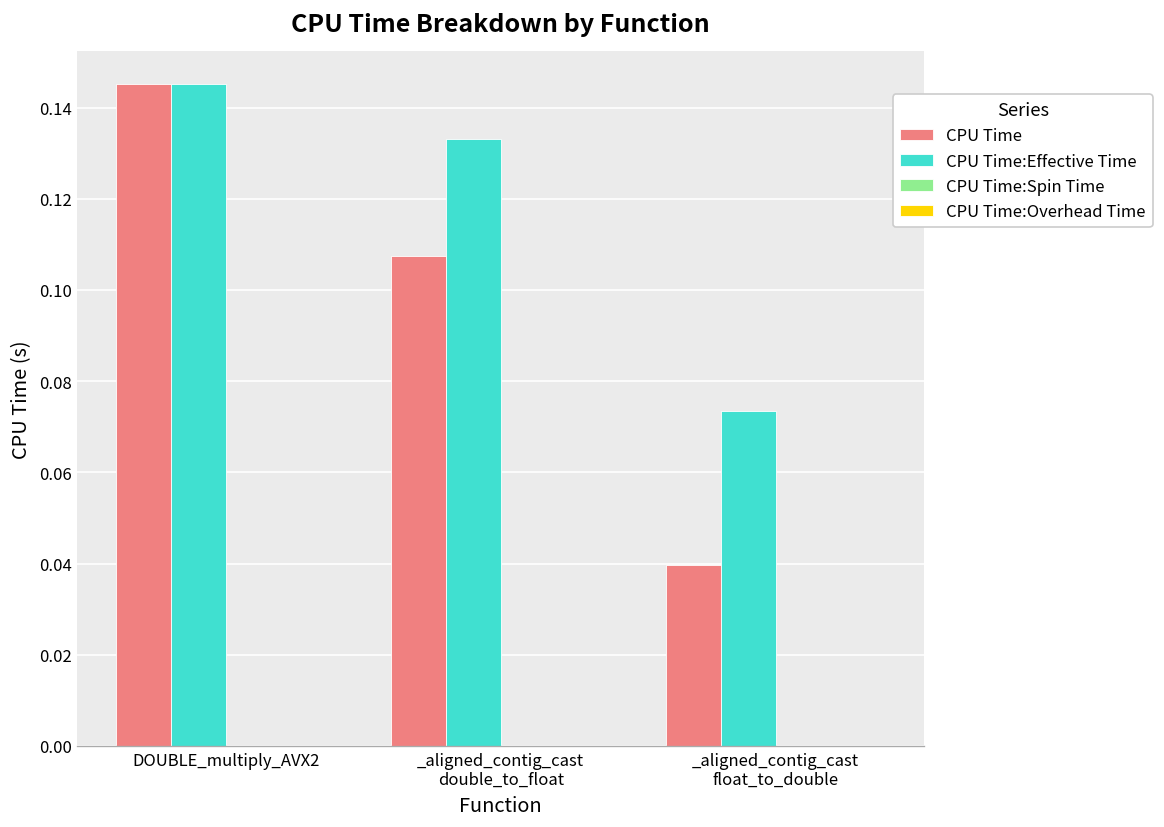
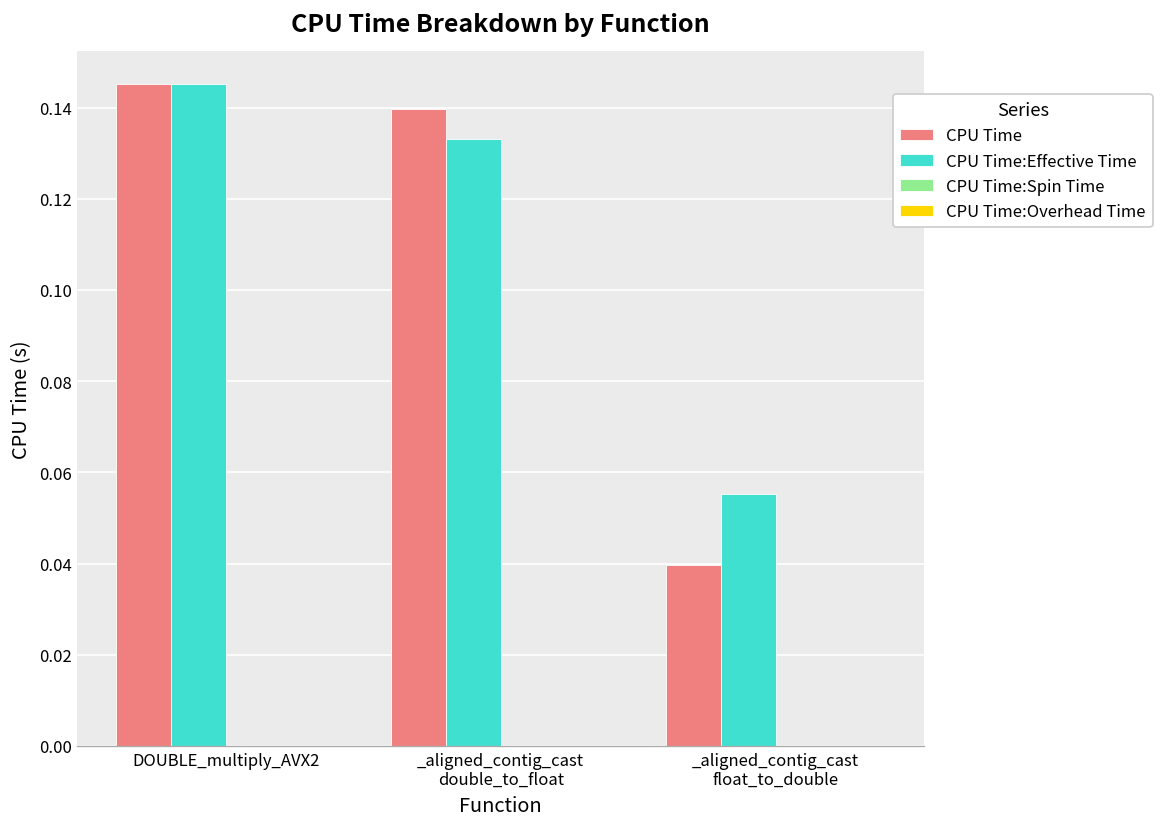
CPU Time, _aligned_contig_cast double_to_float: 0.107 -> 0.140
CPU Time:Effective Time, _aligned_contig_cast float_to_double: 0.073 -> 0.055
